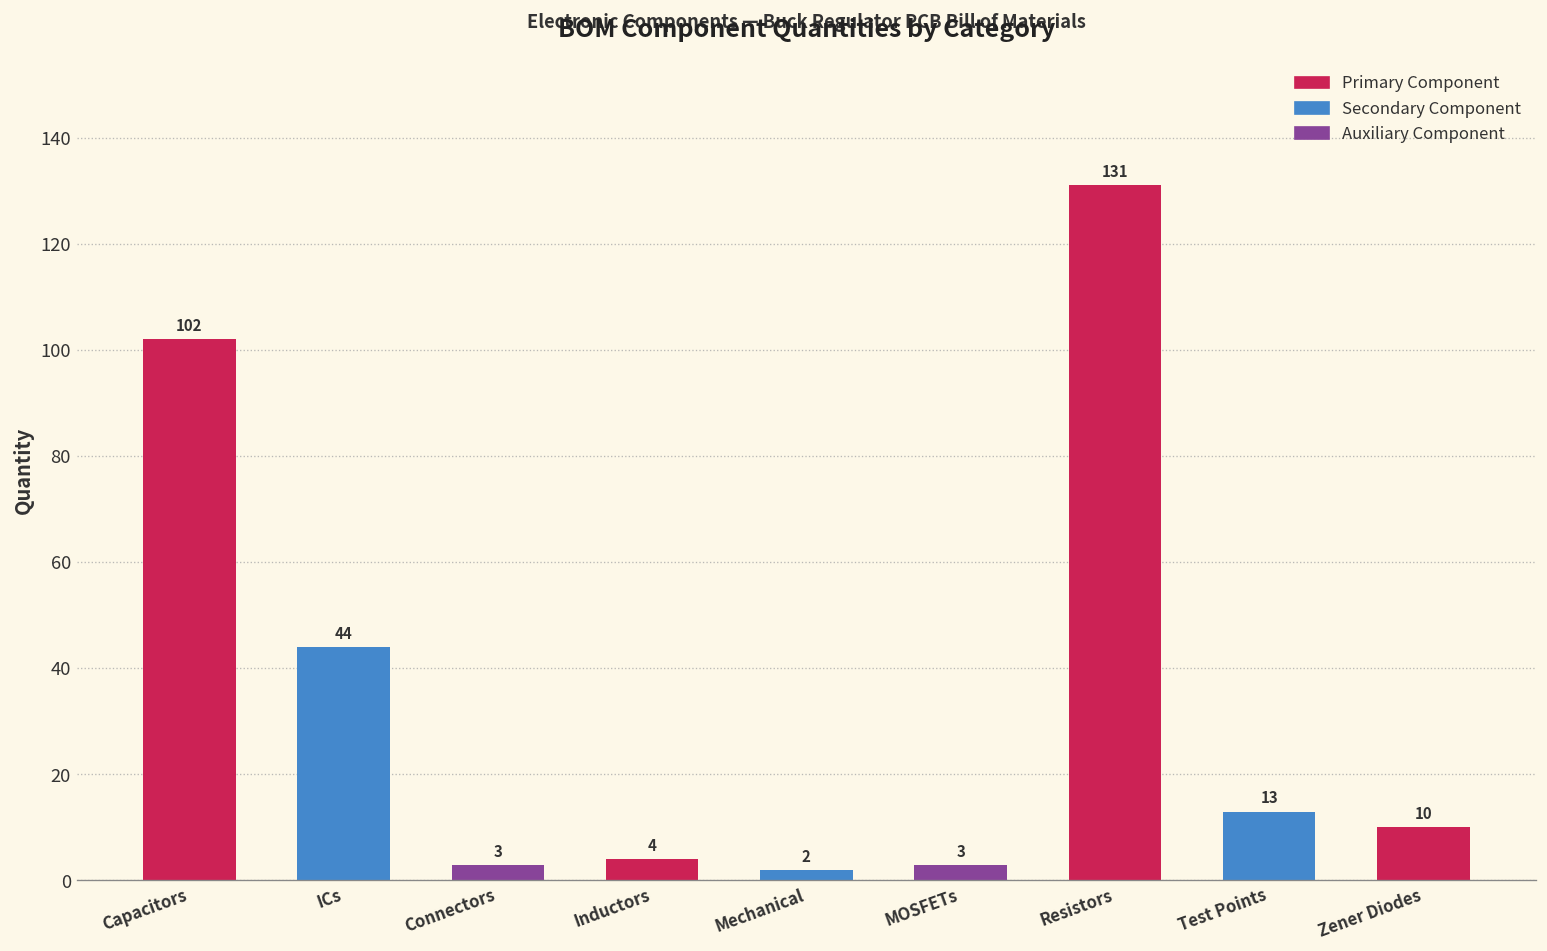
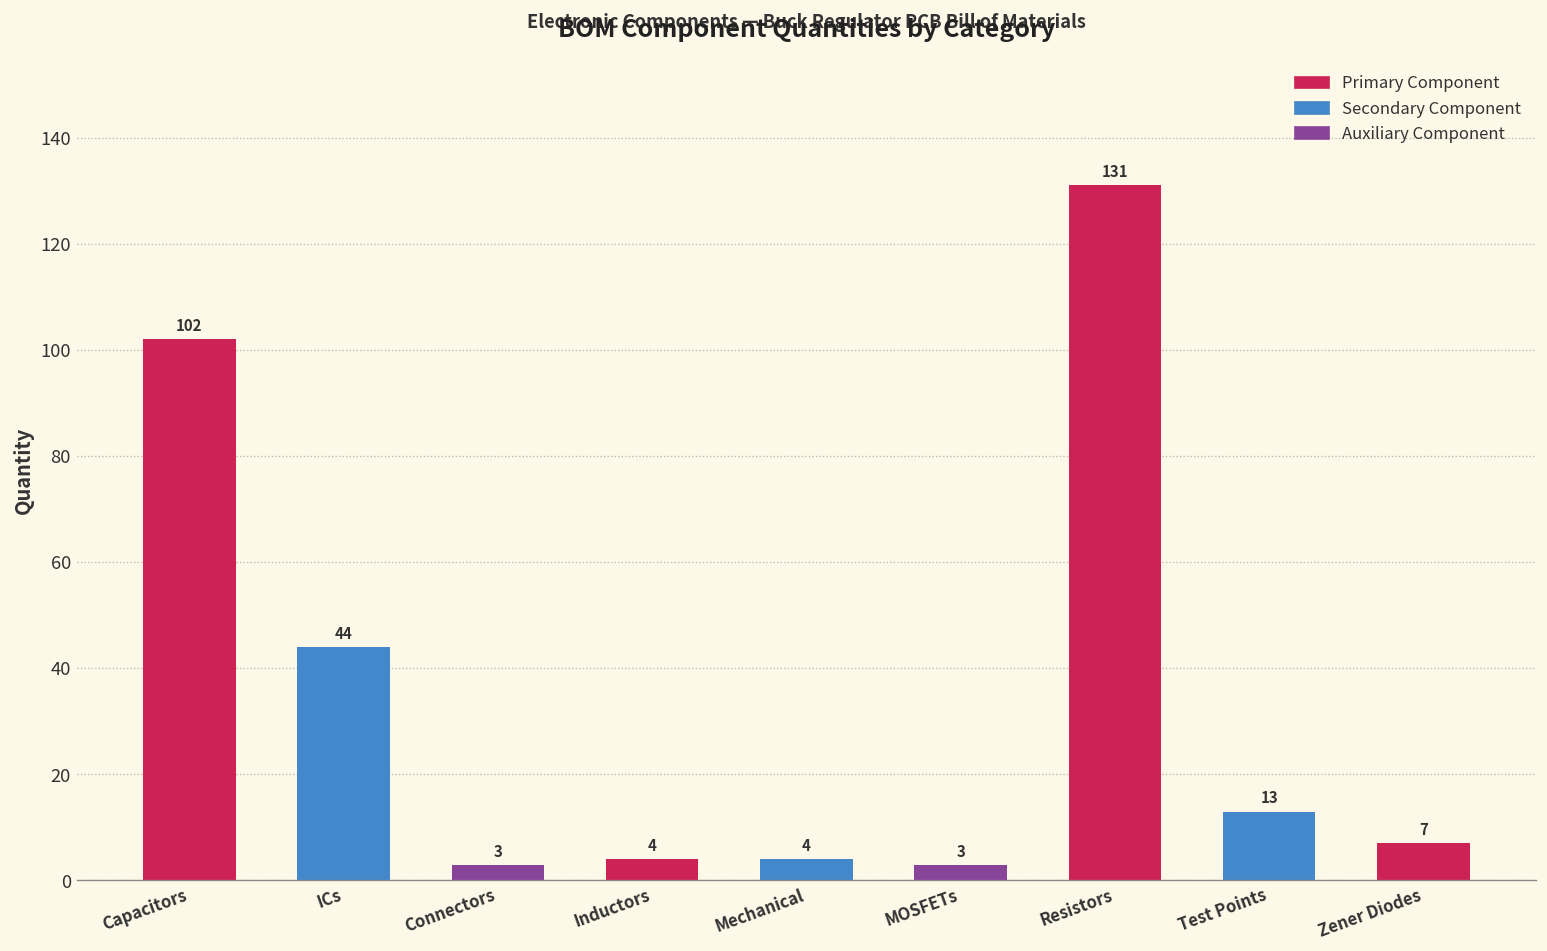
Mechanical: 2 -> 4
Zener Diodes: 10 -> 7
